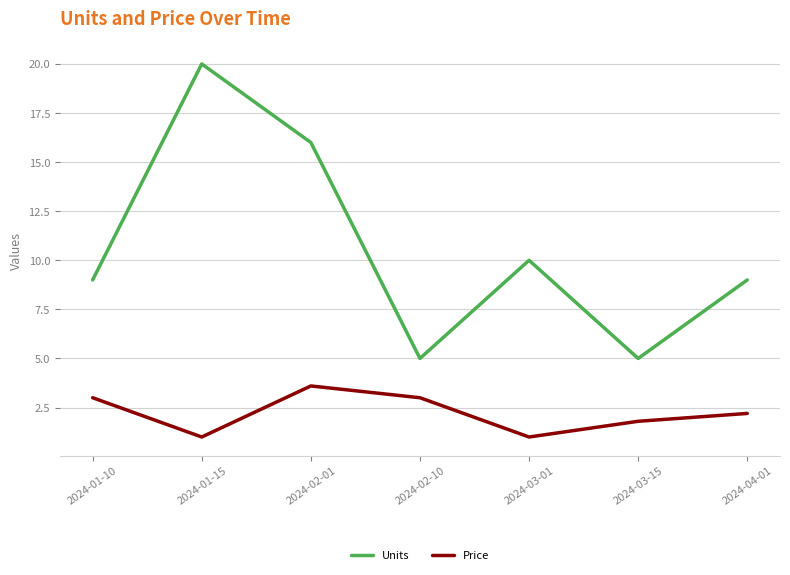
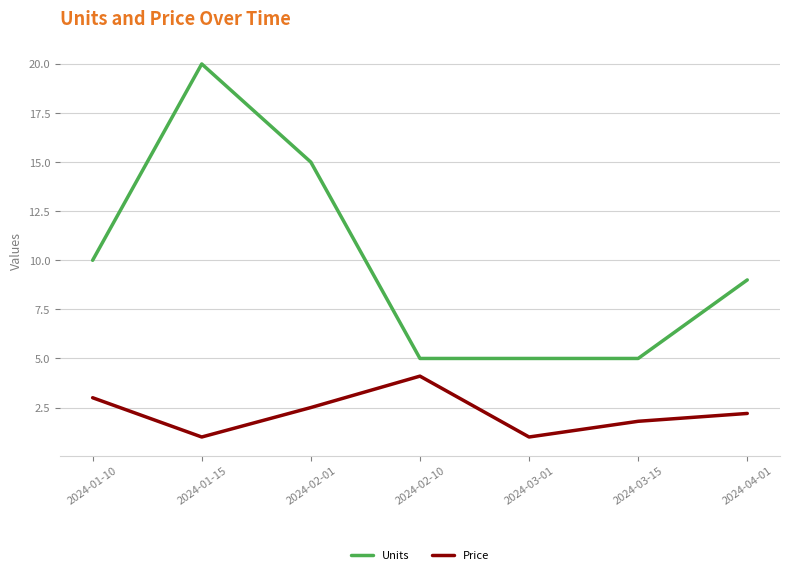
Units, 2024-01-10: 9 -> 10
Units, 2024-02-01: 16 -> 15
Price, 2024-02-01: 3.6 -> 2.5
Price, 2024-02-10: 3.0 -> 4.1
Units, 2024-03-01: 10 -> 5
